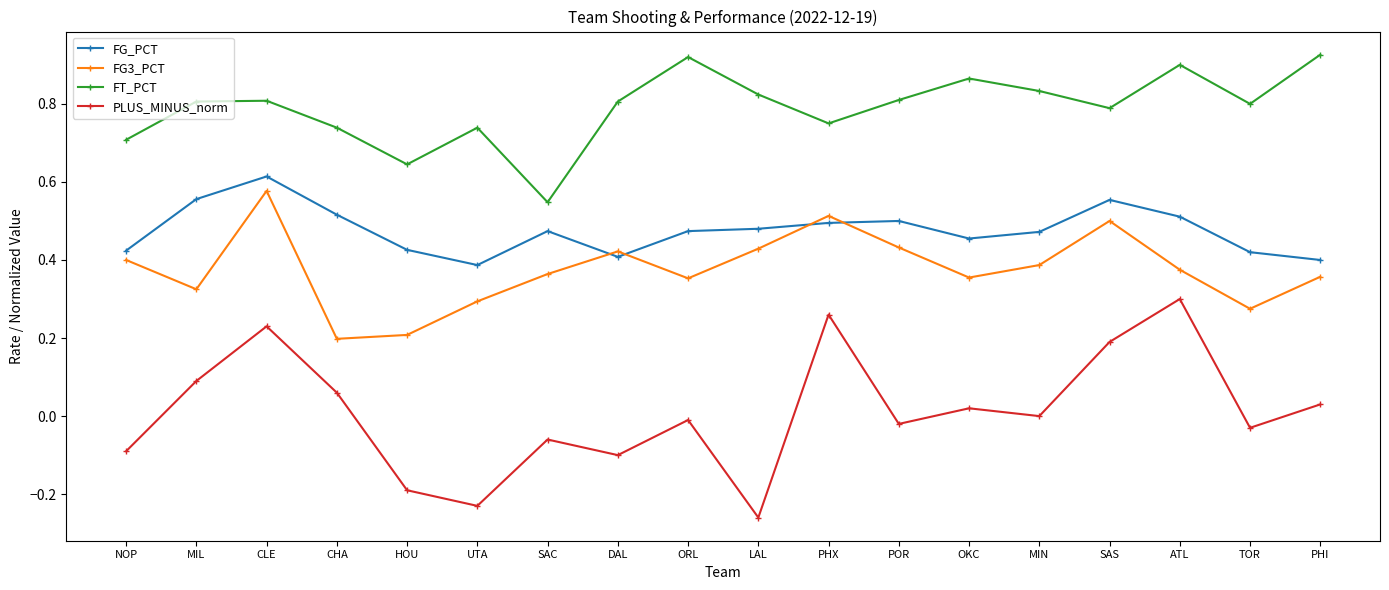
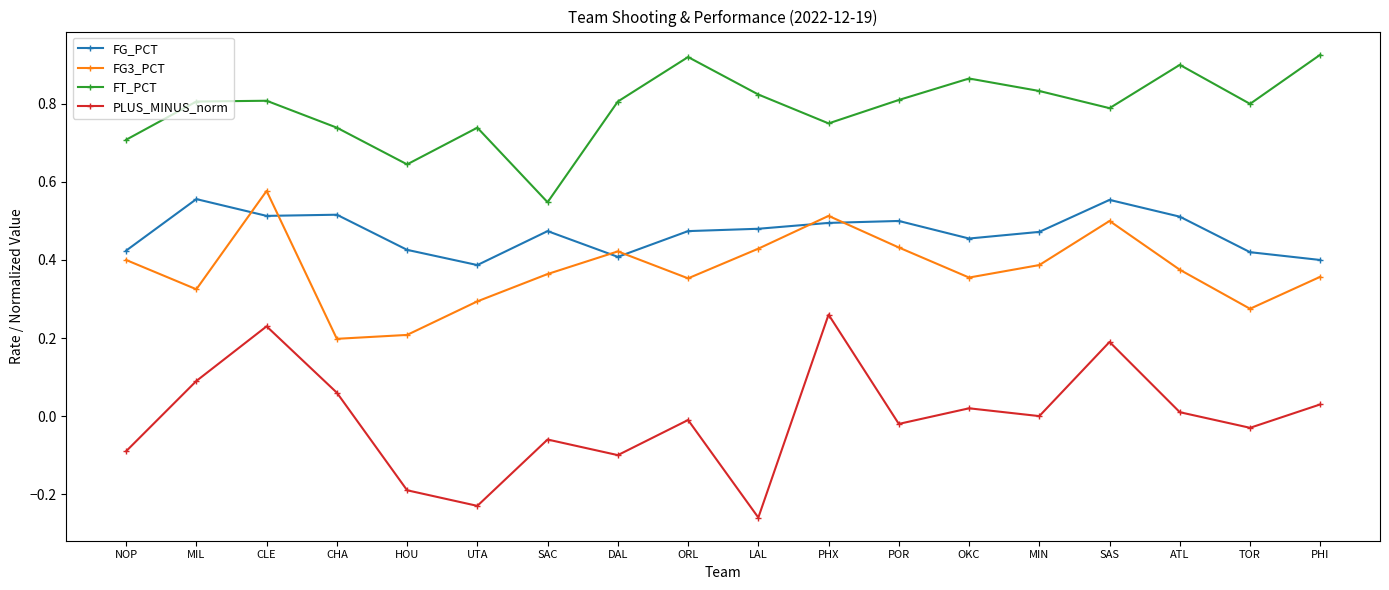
FG_PCT, CLE: 0.61 -> 0.51
PLUS_MINUS_norm, ATL: 0.30 -> 0.01
